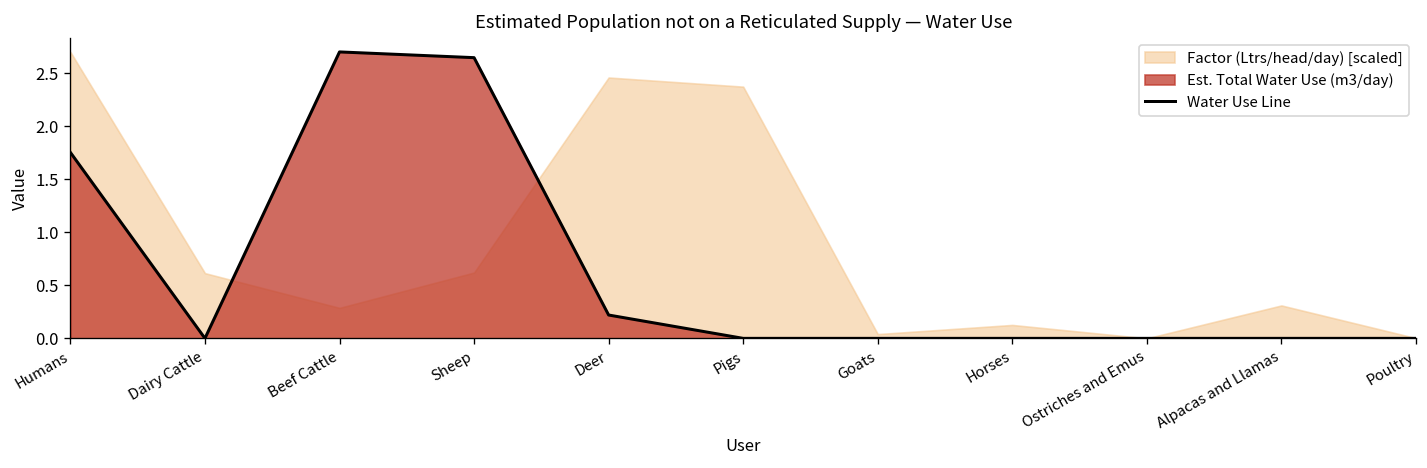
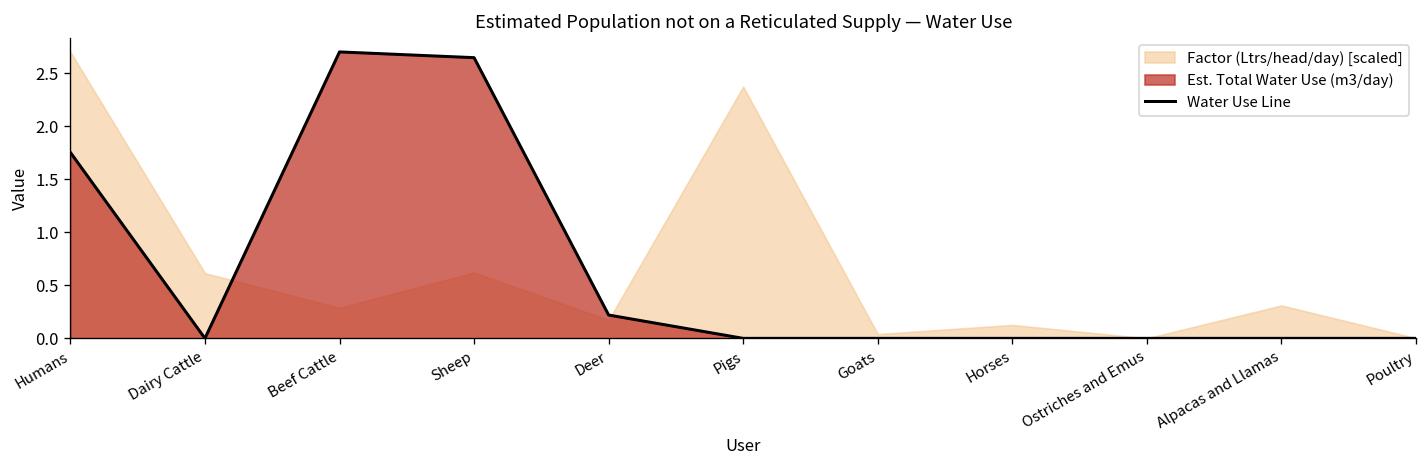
Factor (Ltrs/head/day) [scaled], Deer: 2.5 -> 0.2
